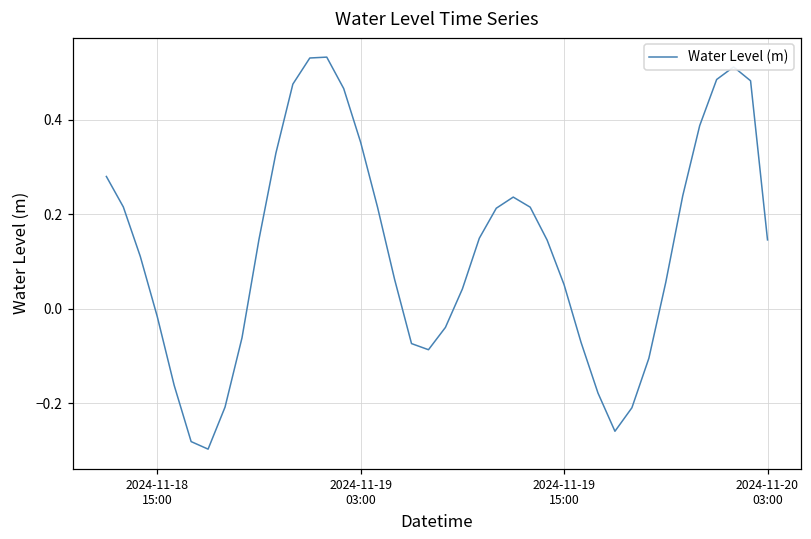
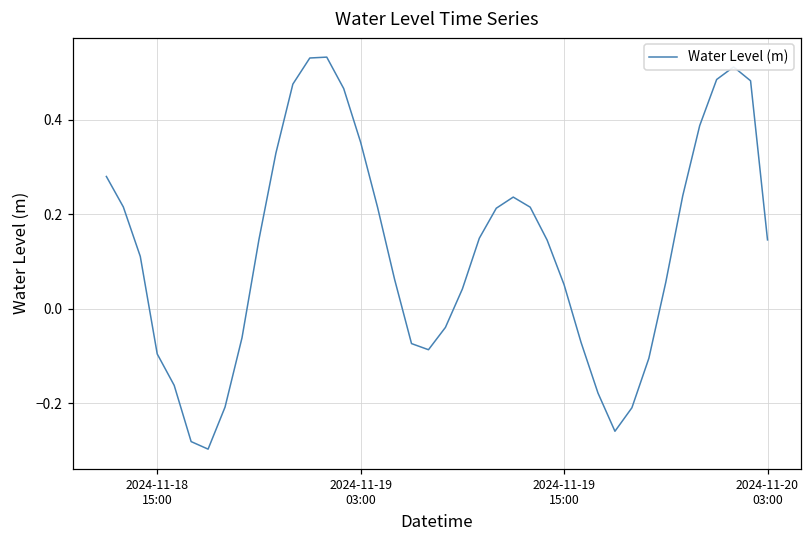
2024-11-18 15:00: -0.02 -> -0.10
